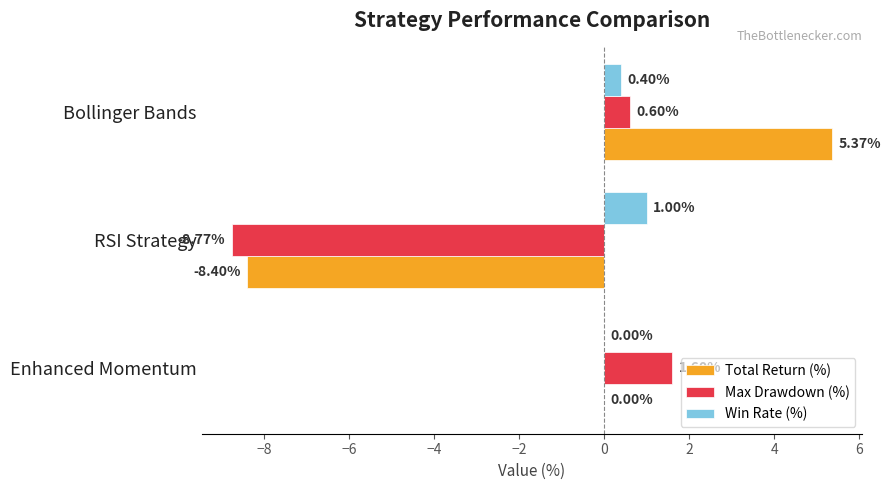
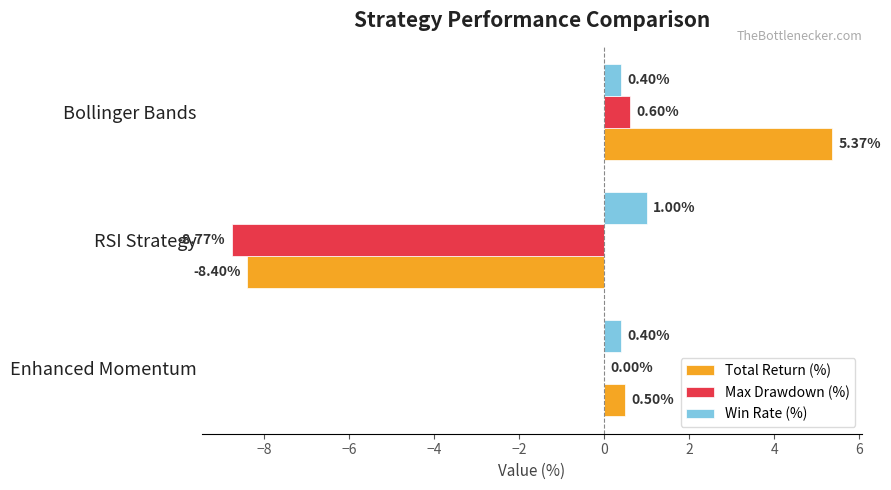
Win Rate (%), Enhanced Momentum: 0.00% -> 0.40%
Max Drawdown (%), Enhanced Momentum: 1.6 -> 0.0
Total Return (%), Enhanced Momentum: 0.00% -> 0.50%
